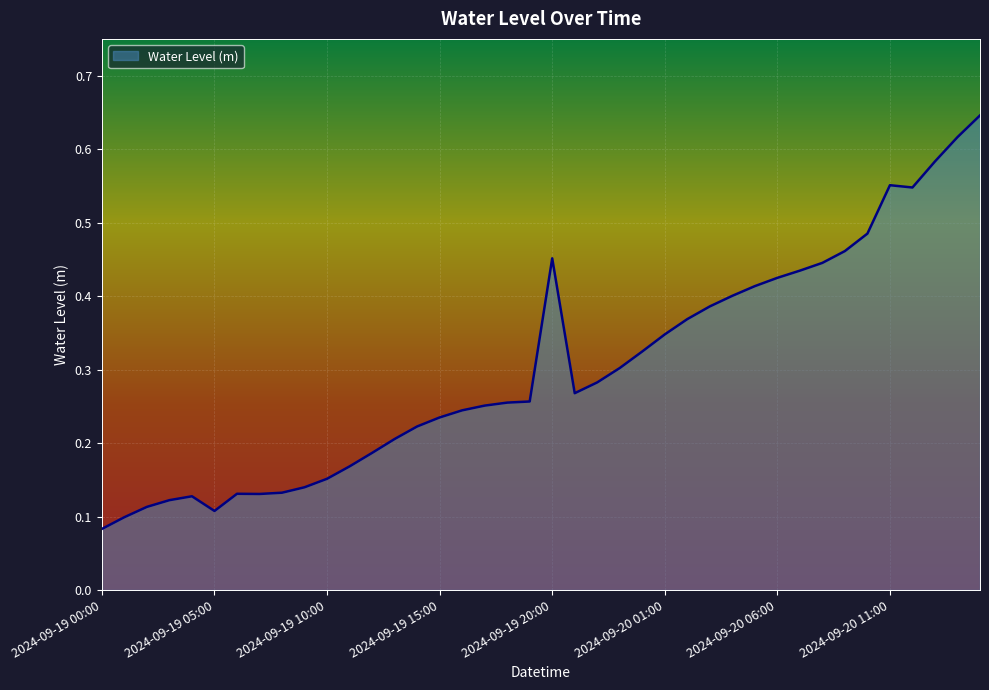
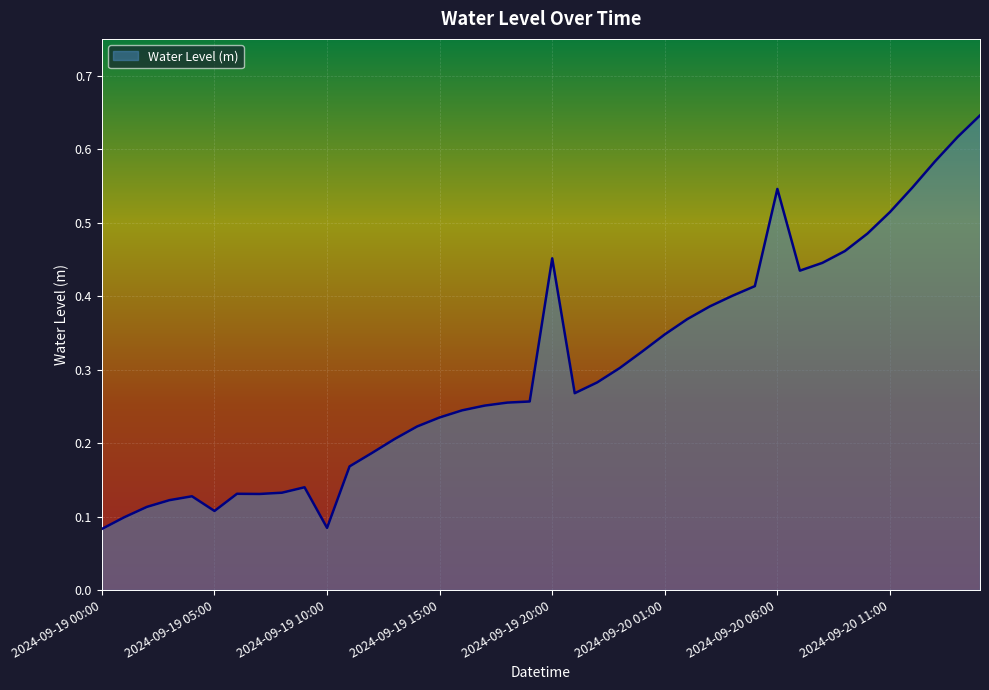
2024-09-19 10:00: 0.15 -> 0.08
2024-09-20 06:00: 0.42 -> 0.55
2024-09-20 11:00: 0.55 -> 0.51
